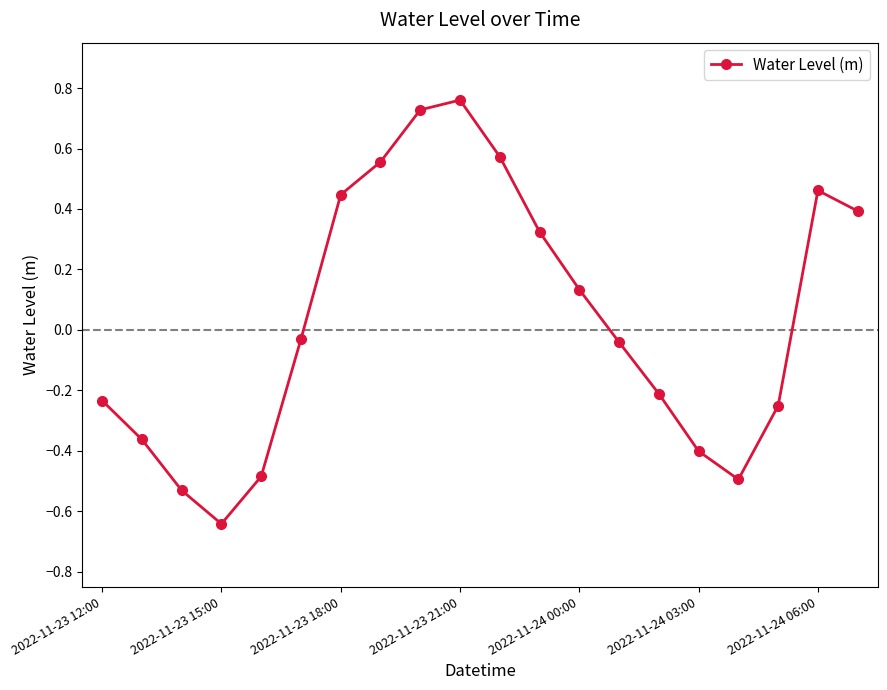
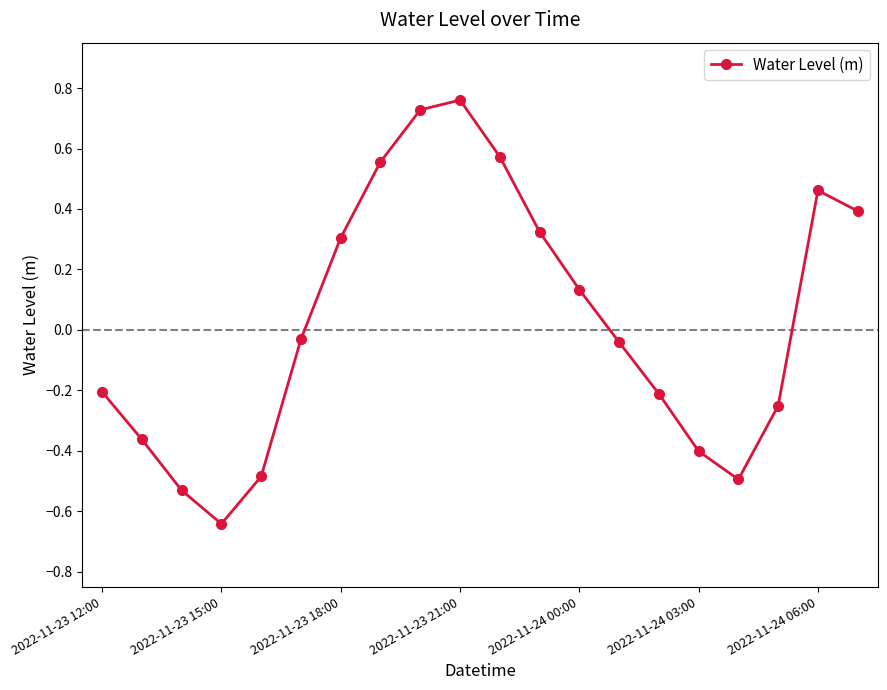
2022-11-23 12:00: -0.23 -> -0.20
2022-11-23 18:00: 0.45 -> 0.30
